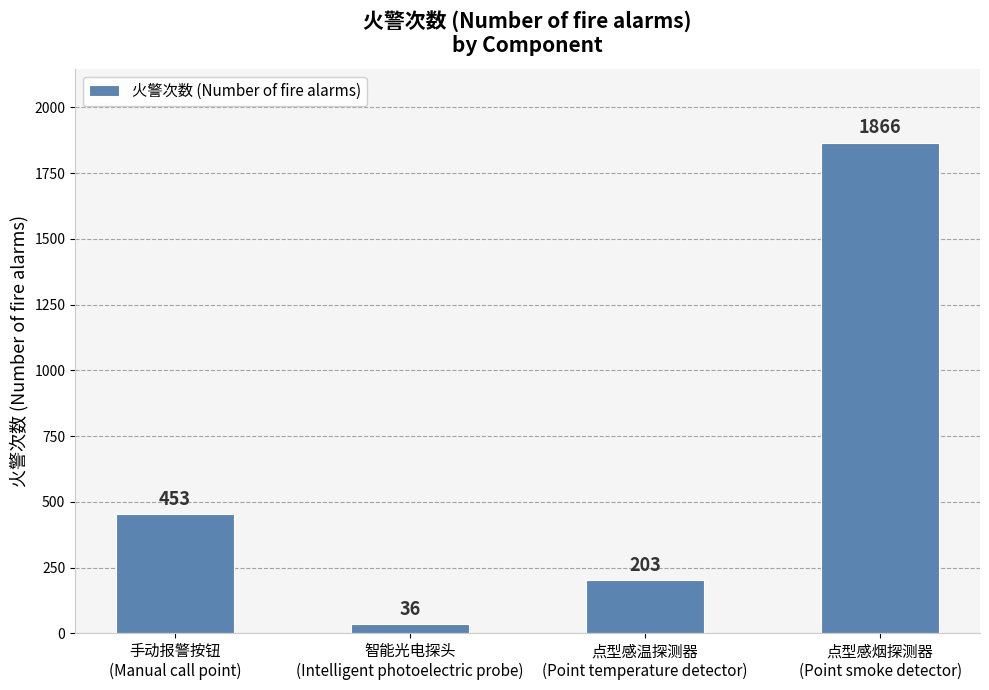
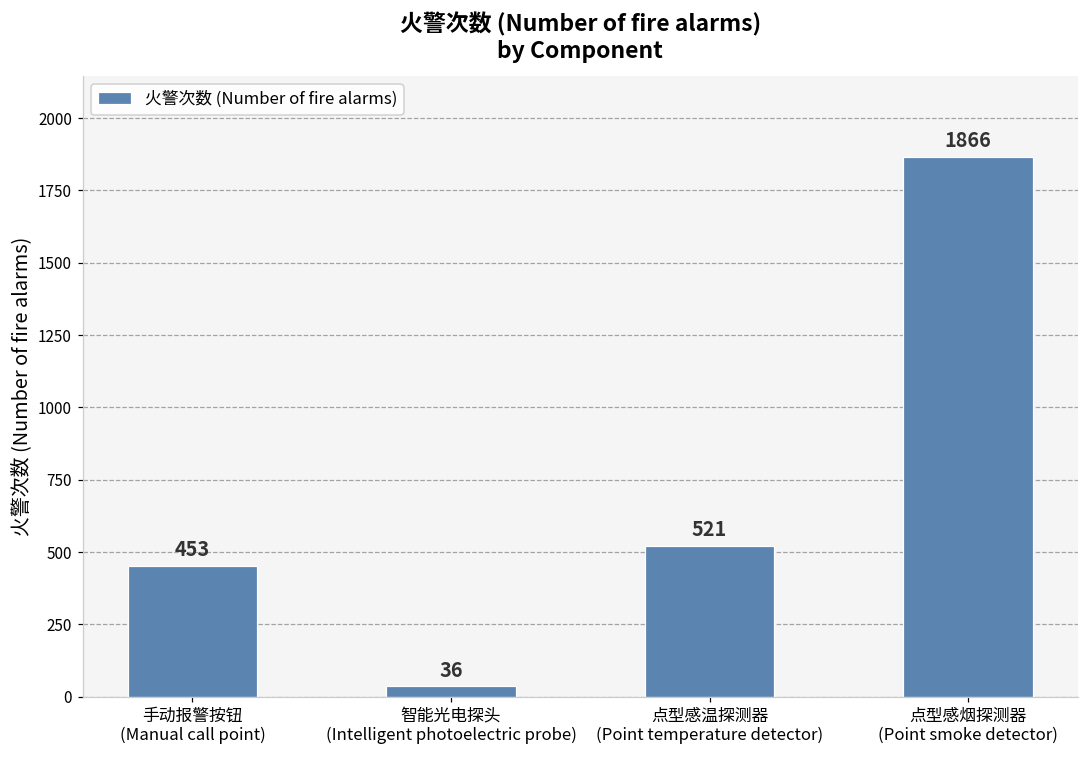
点型感温探测器 (Point temperature detector): 203 -> 521
